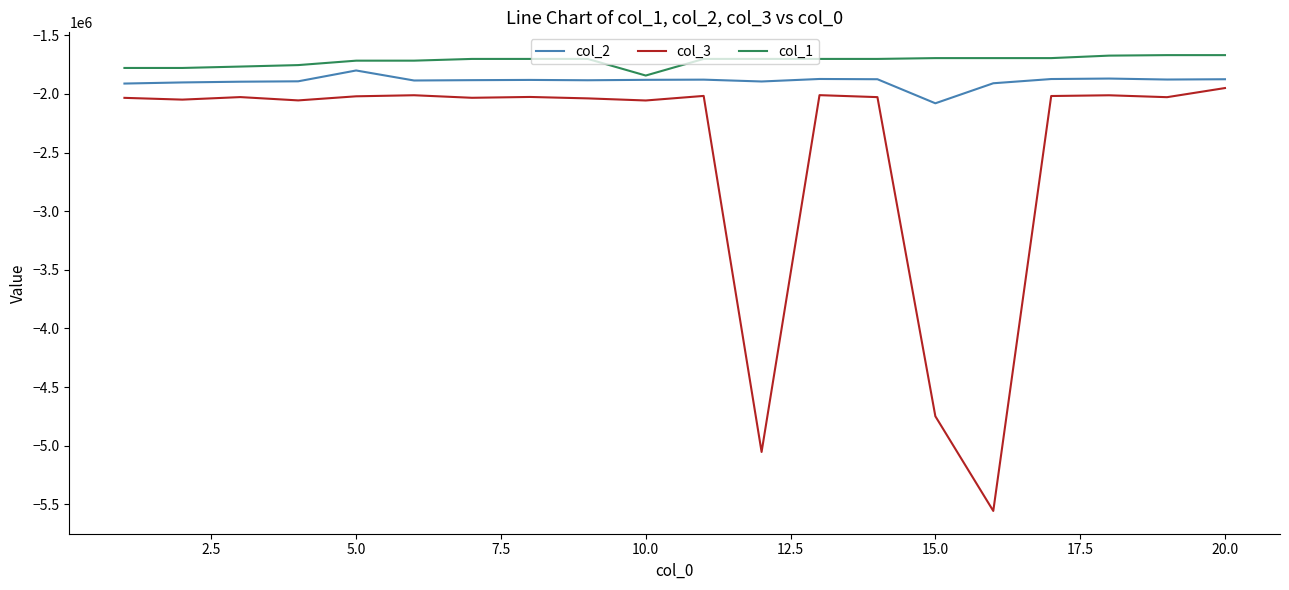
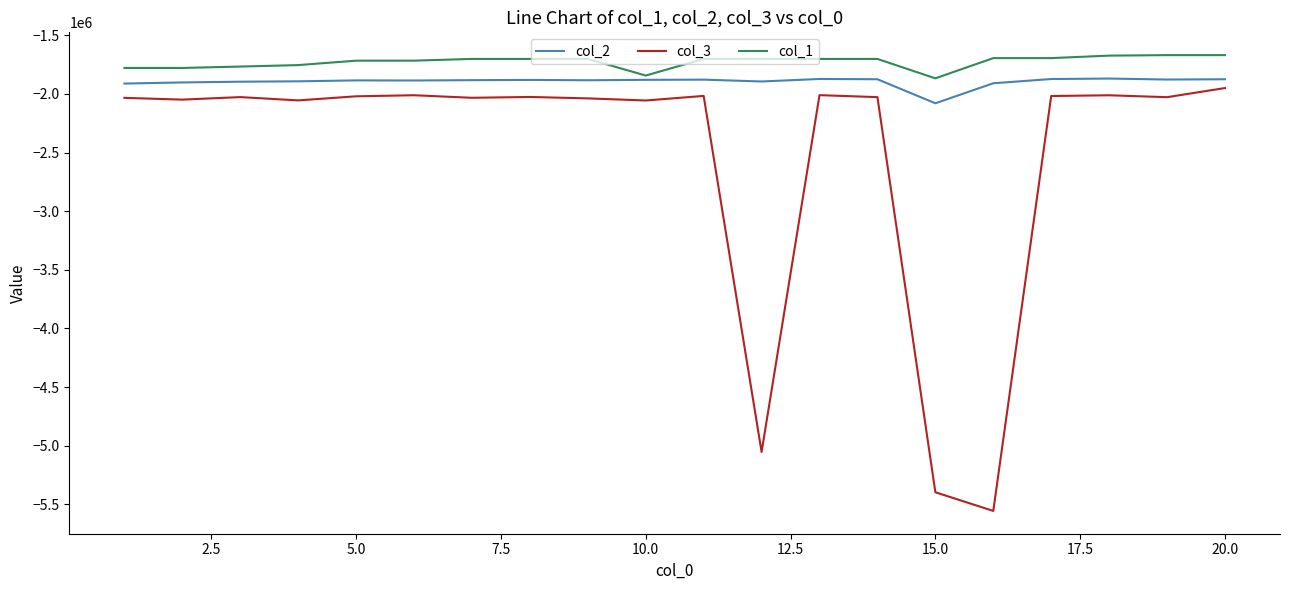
col_2, 5.0: -1800000 -> -1880000
col_3, 15.0: -4750000 -> -5400000
col_1, 15.0: -1690000 -> -1870000
